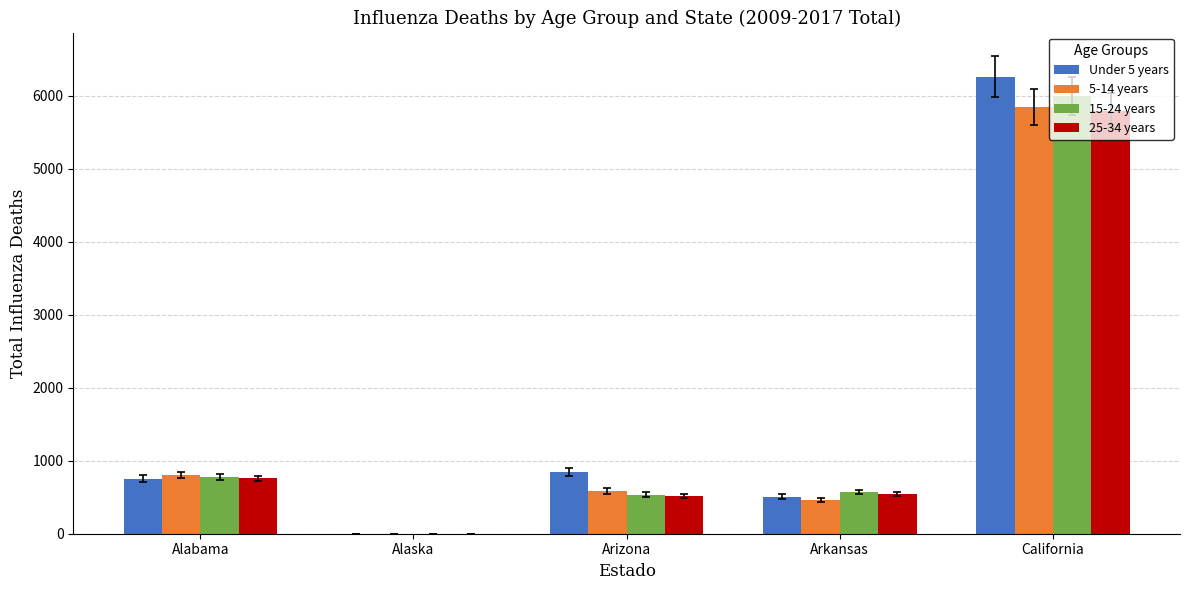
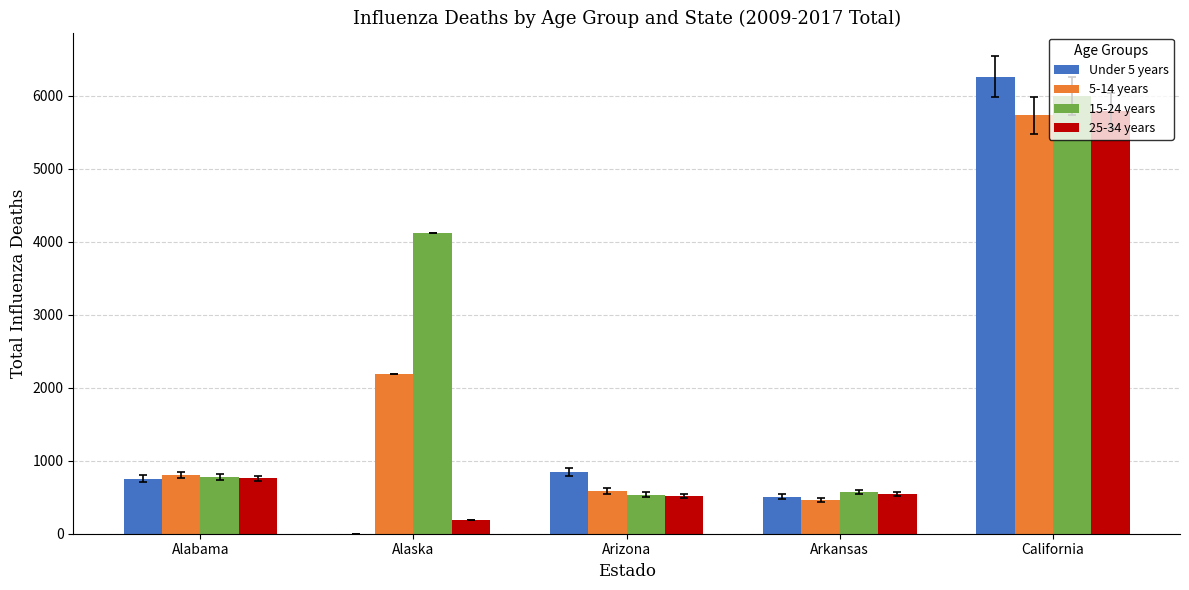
5-14 years, Alaska: 0 -> 2200
15-24 years, Alaska: 0 -> 4100
25-34 years, Alaska: 0 -> 200
5-14 years, California: 5800 -> 5700
